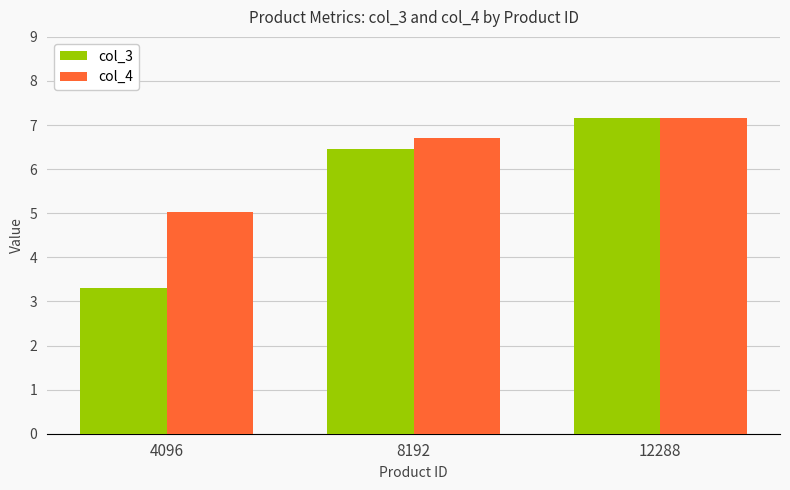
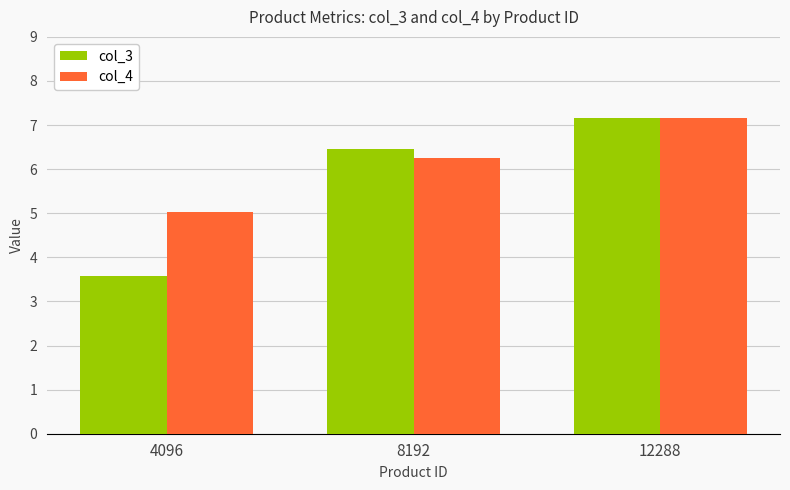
col_3, 4096: 3.3 -> 3.6
col_4, 8192: 6.7 -> 6.3
